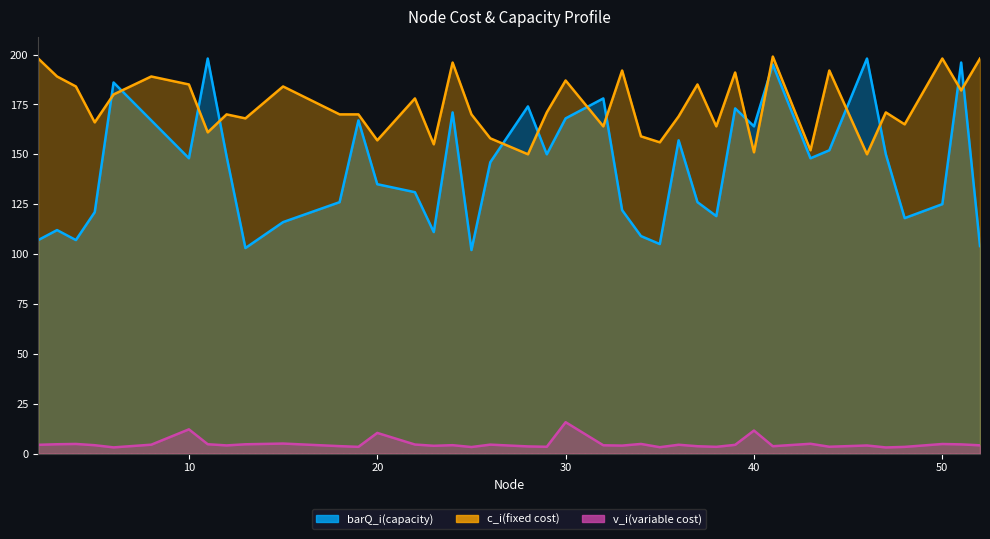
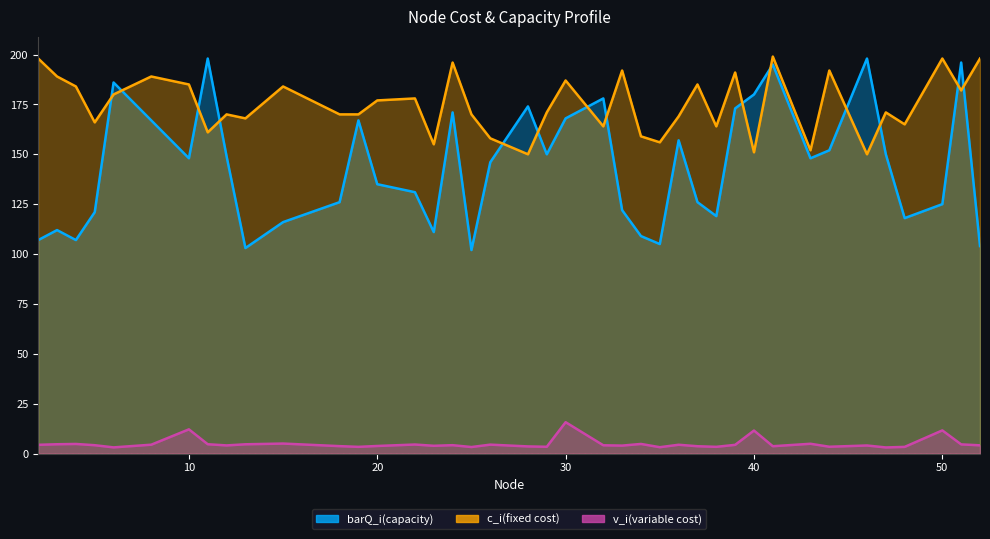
c_i(fixed cost), 20: 157 -> 177
v_i(variable cost), 20: 10 -> 4
barQ_i(capacity), 40: 164 -> 180
v_i(variable cost), 50: 5 -> 12
